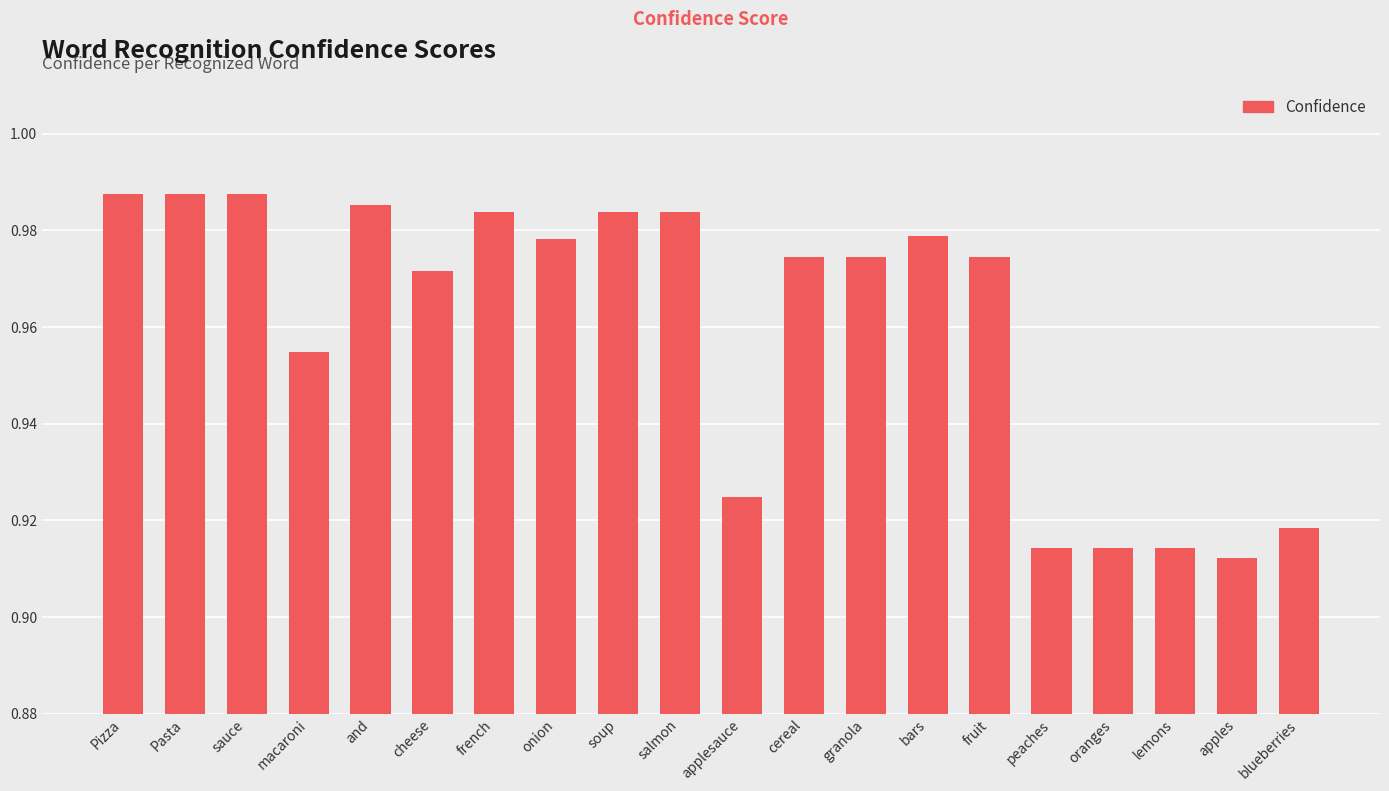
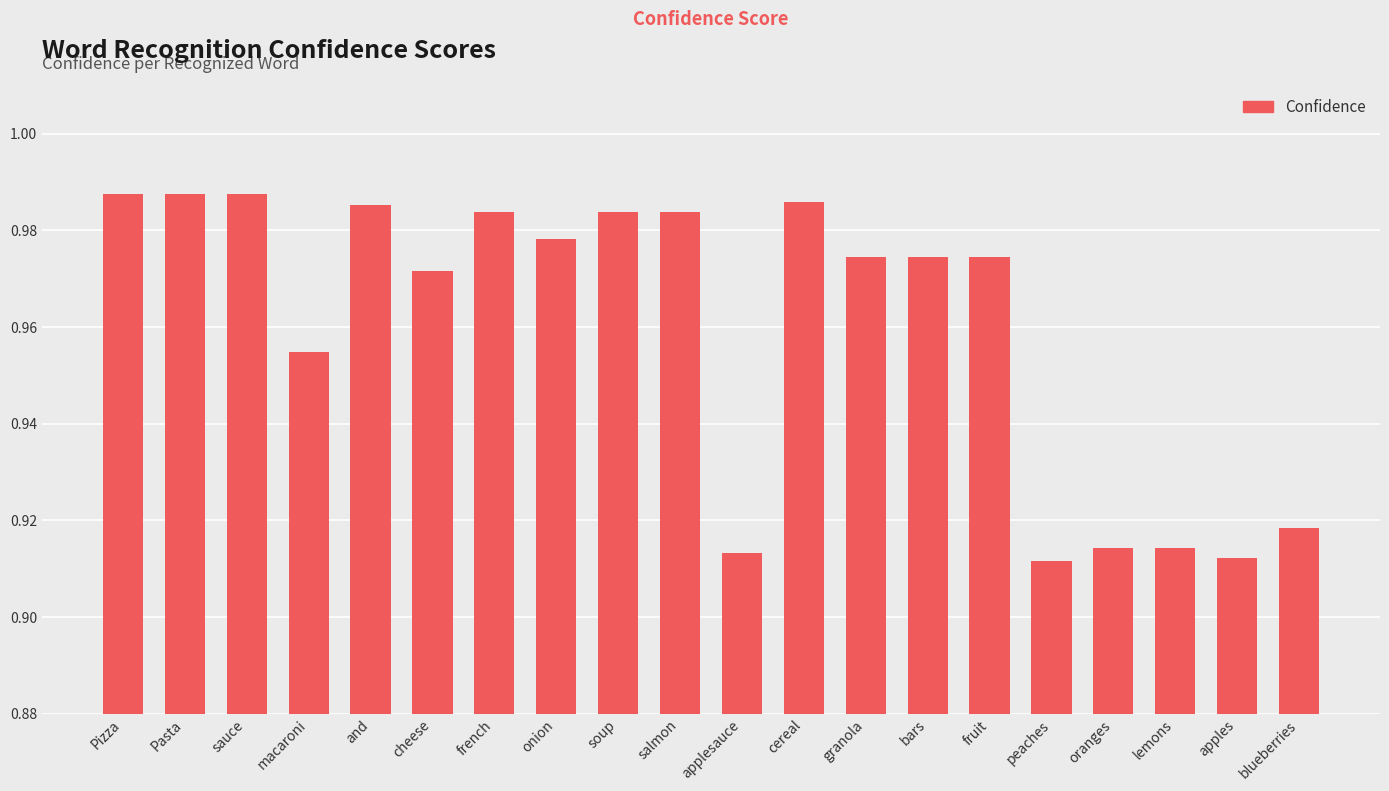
applesauce: 0.925 -> 0.913
cereal: 0.975 -> 0.986
bars: 0.979 -> 0.975
peaches: 0.914 -> 0.912
